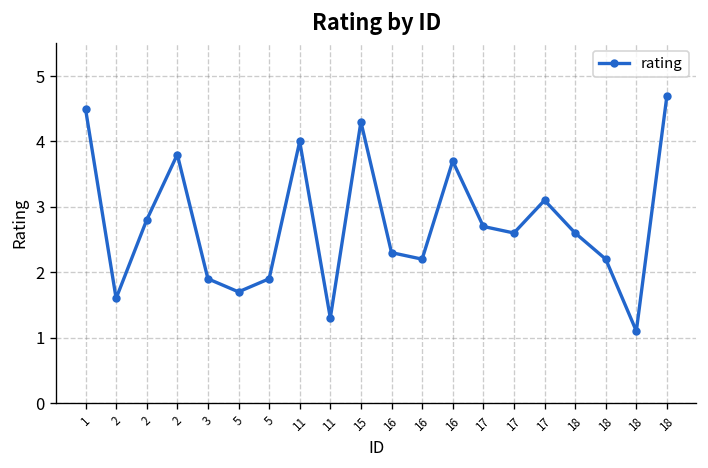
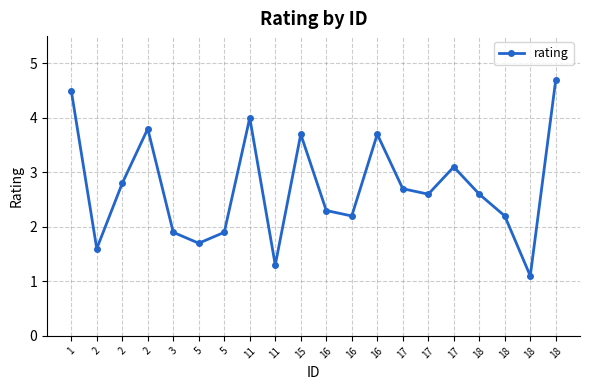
15: 4.3 -> 3.7
